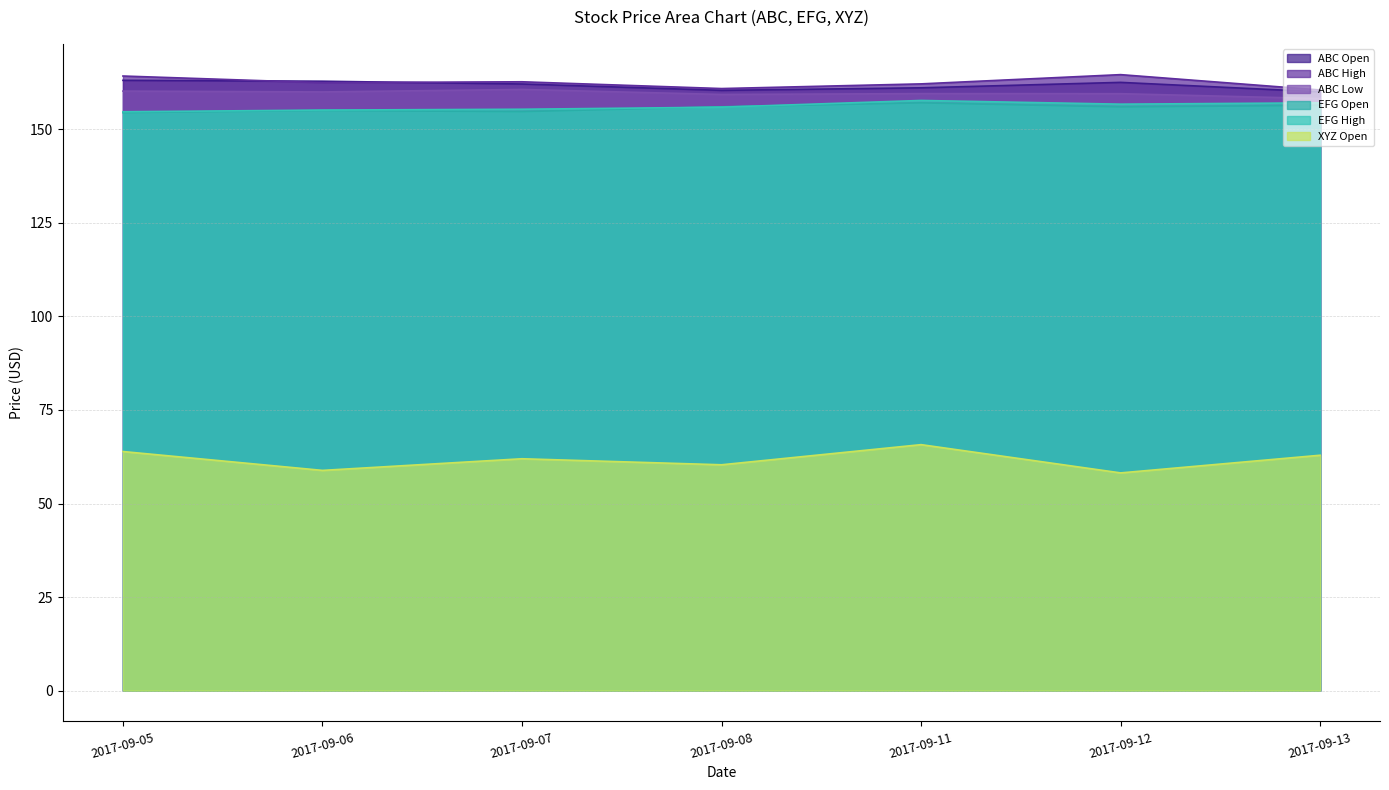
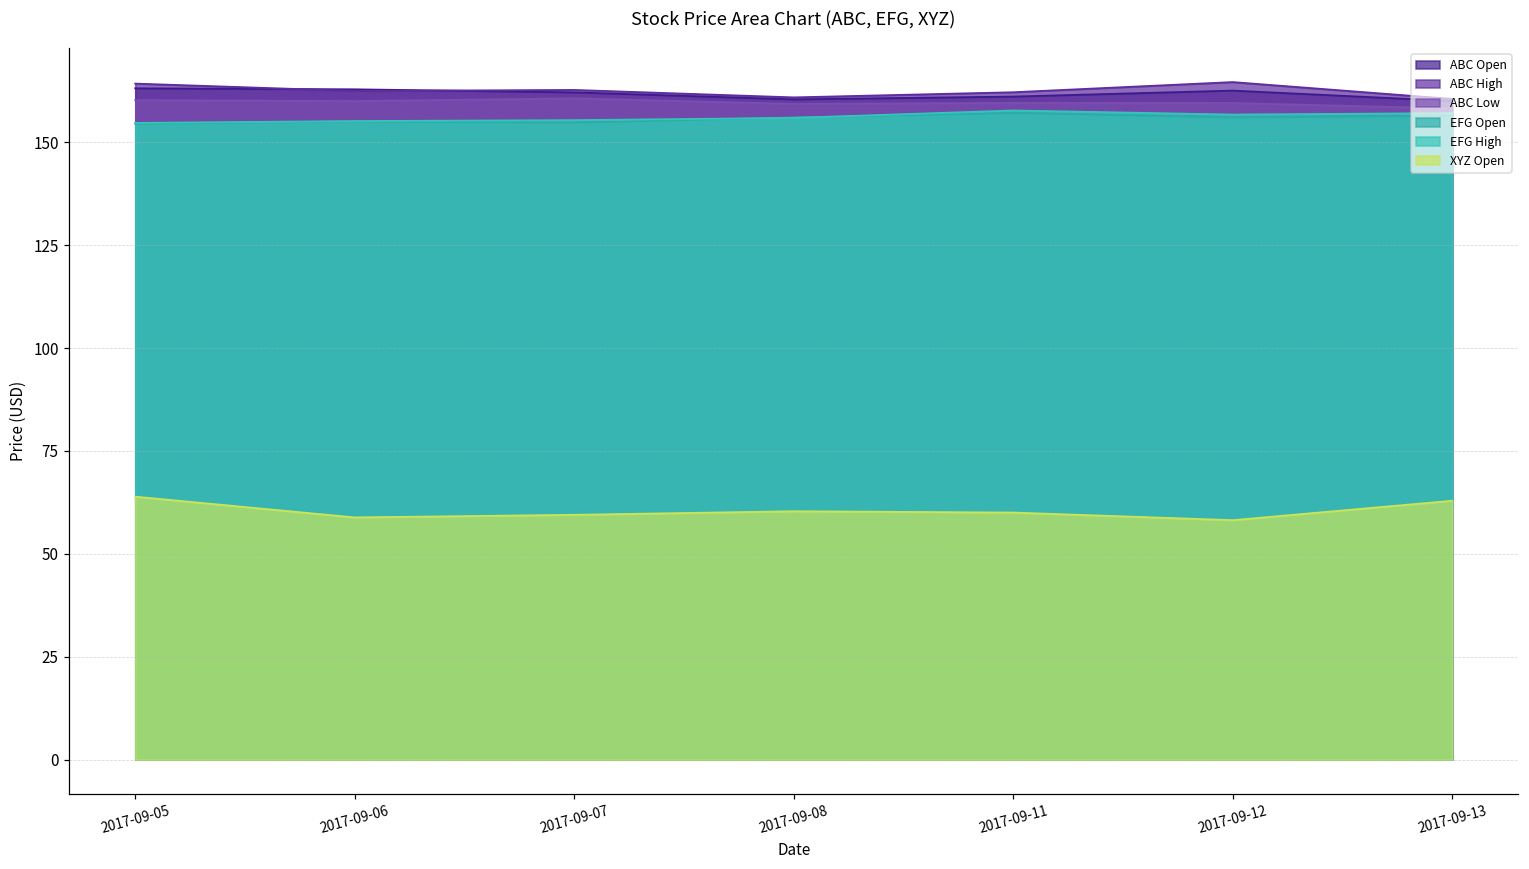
XYZ Open, 2017-09-07: 62 -> 59
XYZ Open, 2017-09-11: 66 -> 60
